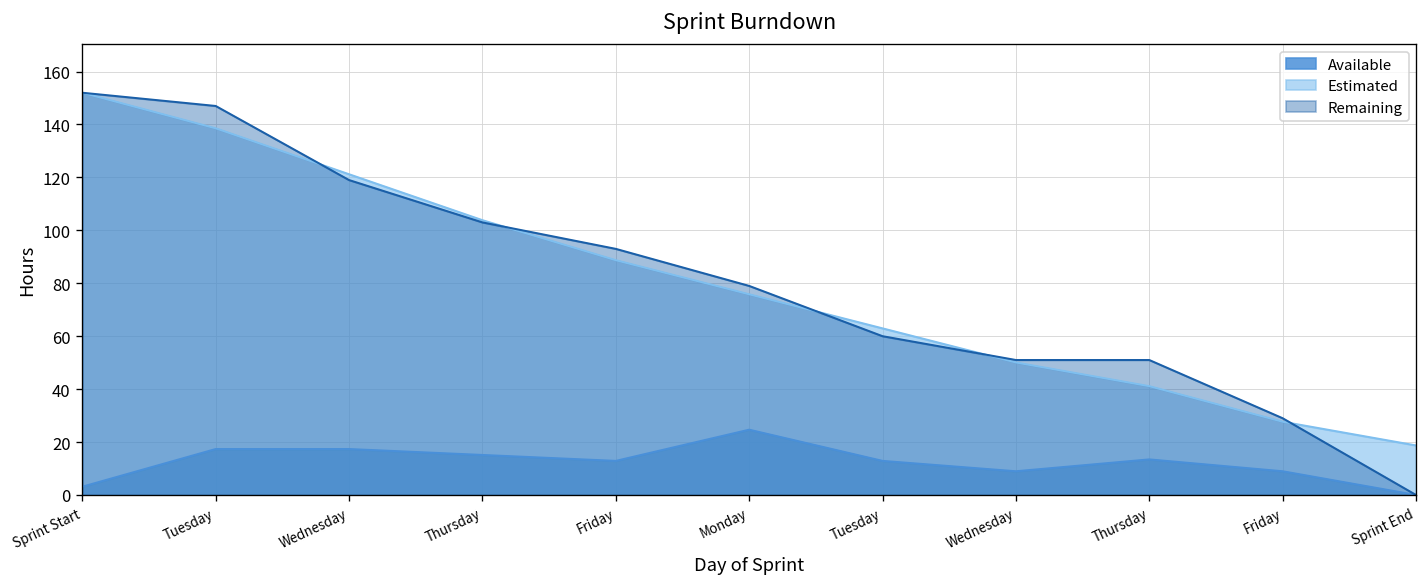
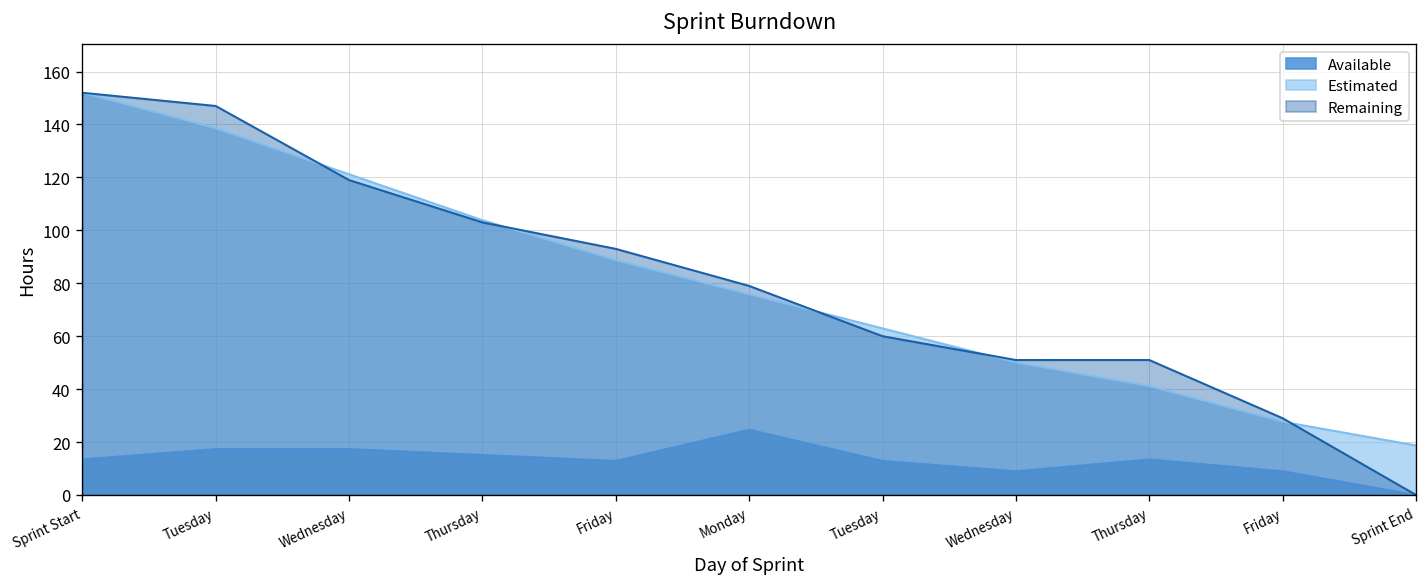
Available, Sprint Start: 3 -> 13
